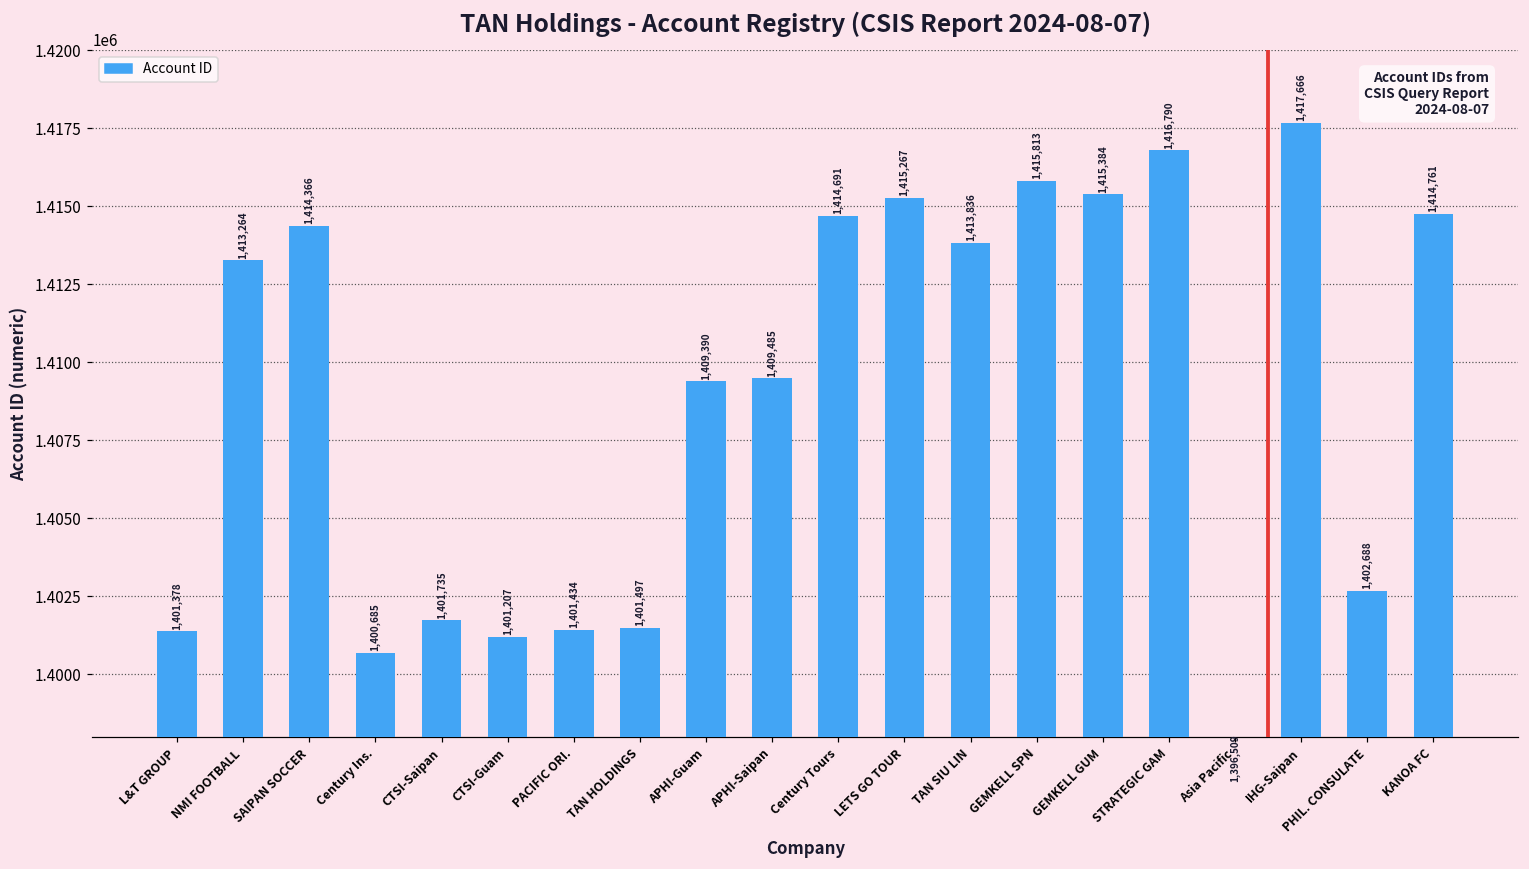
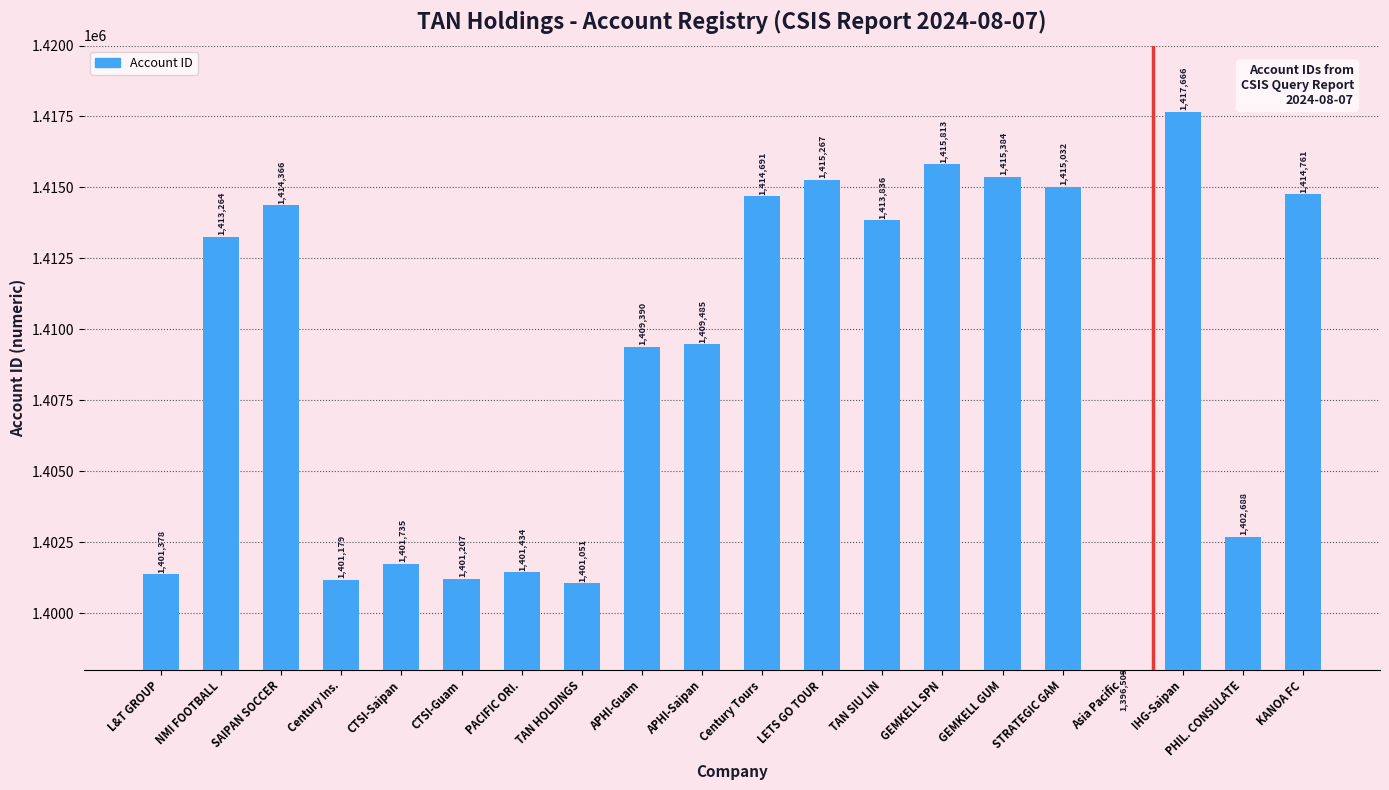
Century Ins.: 1,400,685 -> 1,401,179
TAN HOLDINGS: 1,401,497 -> 1,401,051
STRATEGIC GAM: 1,416,790 -> 1,415,032
